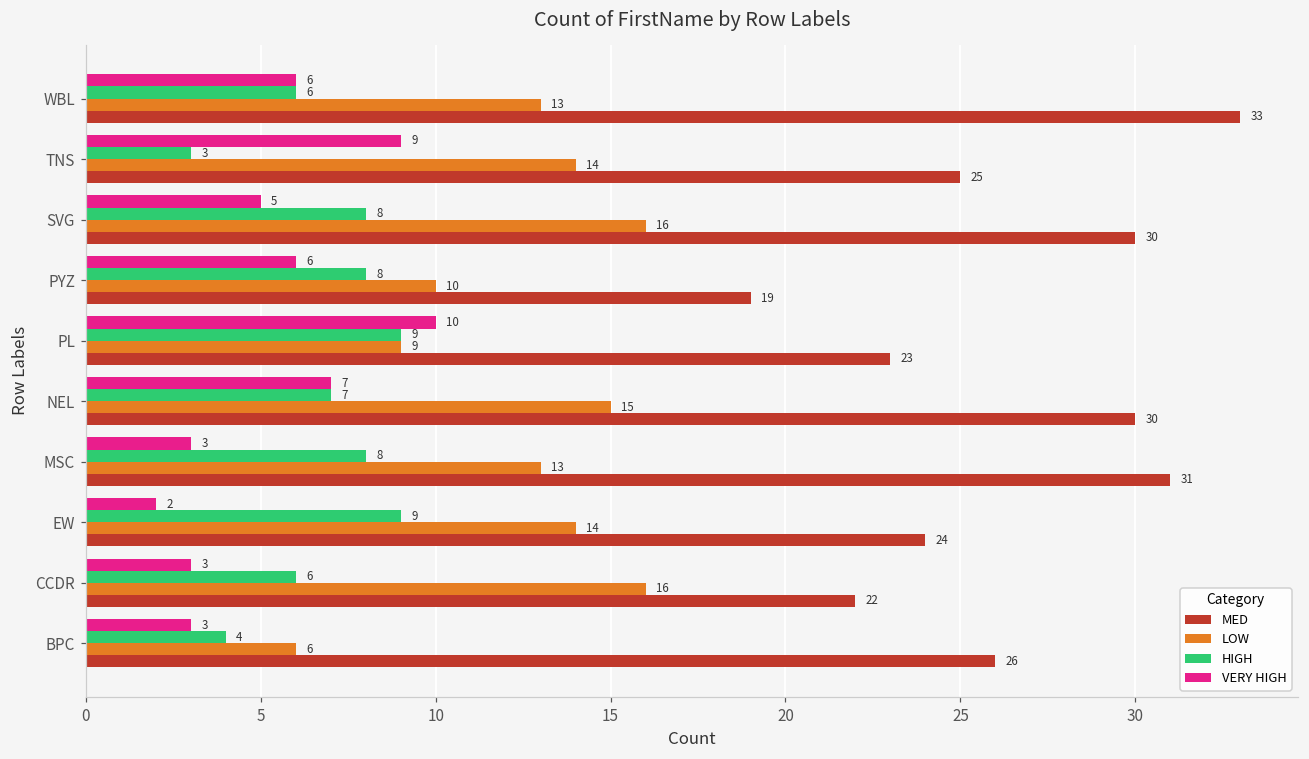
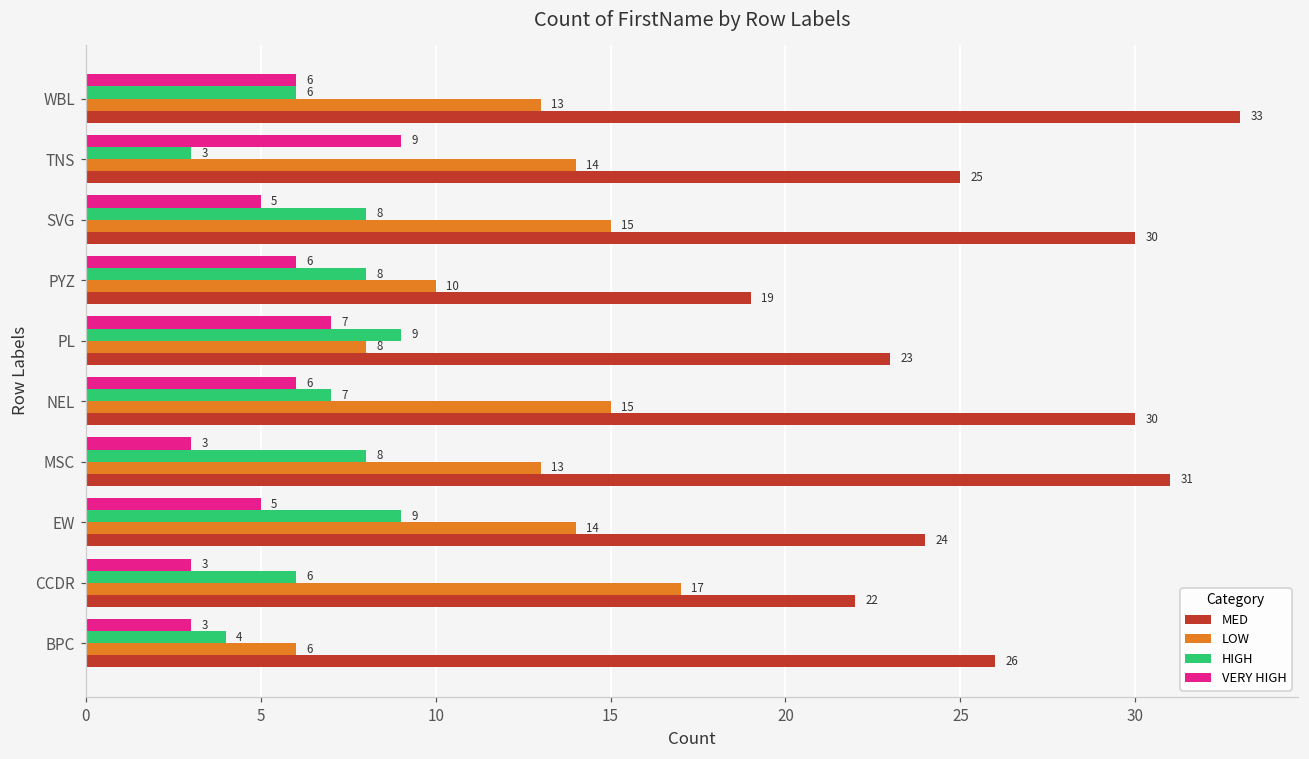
LOW, SVG: 16 -> 15
VERY HIGH, PL: 10 -> 7
LOW, PL: 9 -> 8
VERY HIGH, NEL: 7 -> 6
VERY HIGH, EW: 2 -> 5
LOW, CCDR: 16 -> 17
